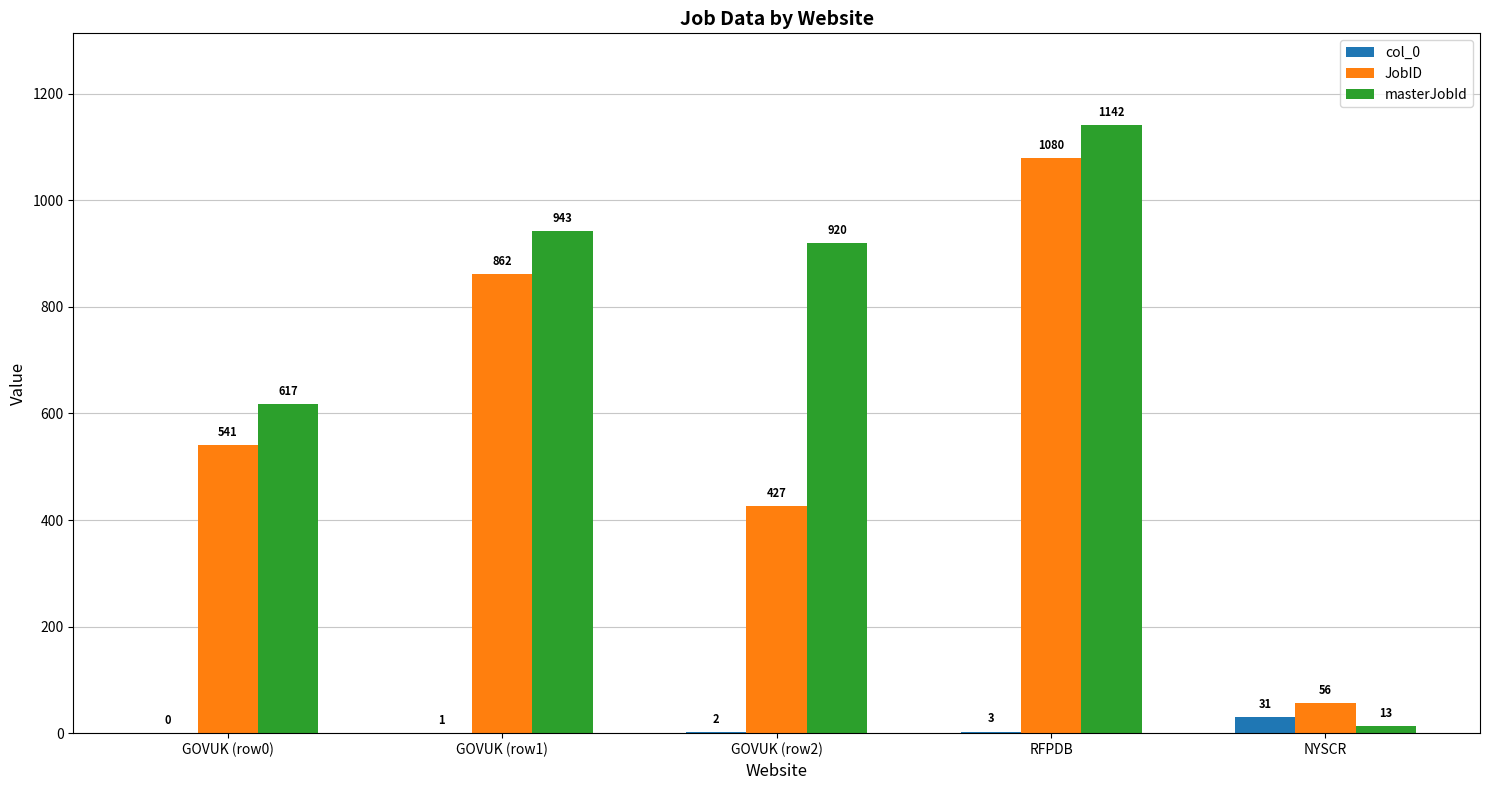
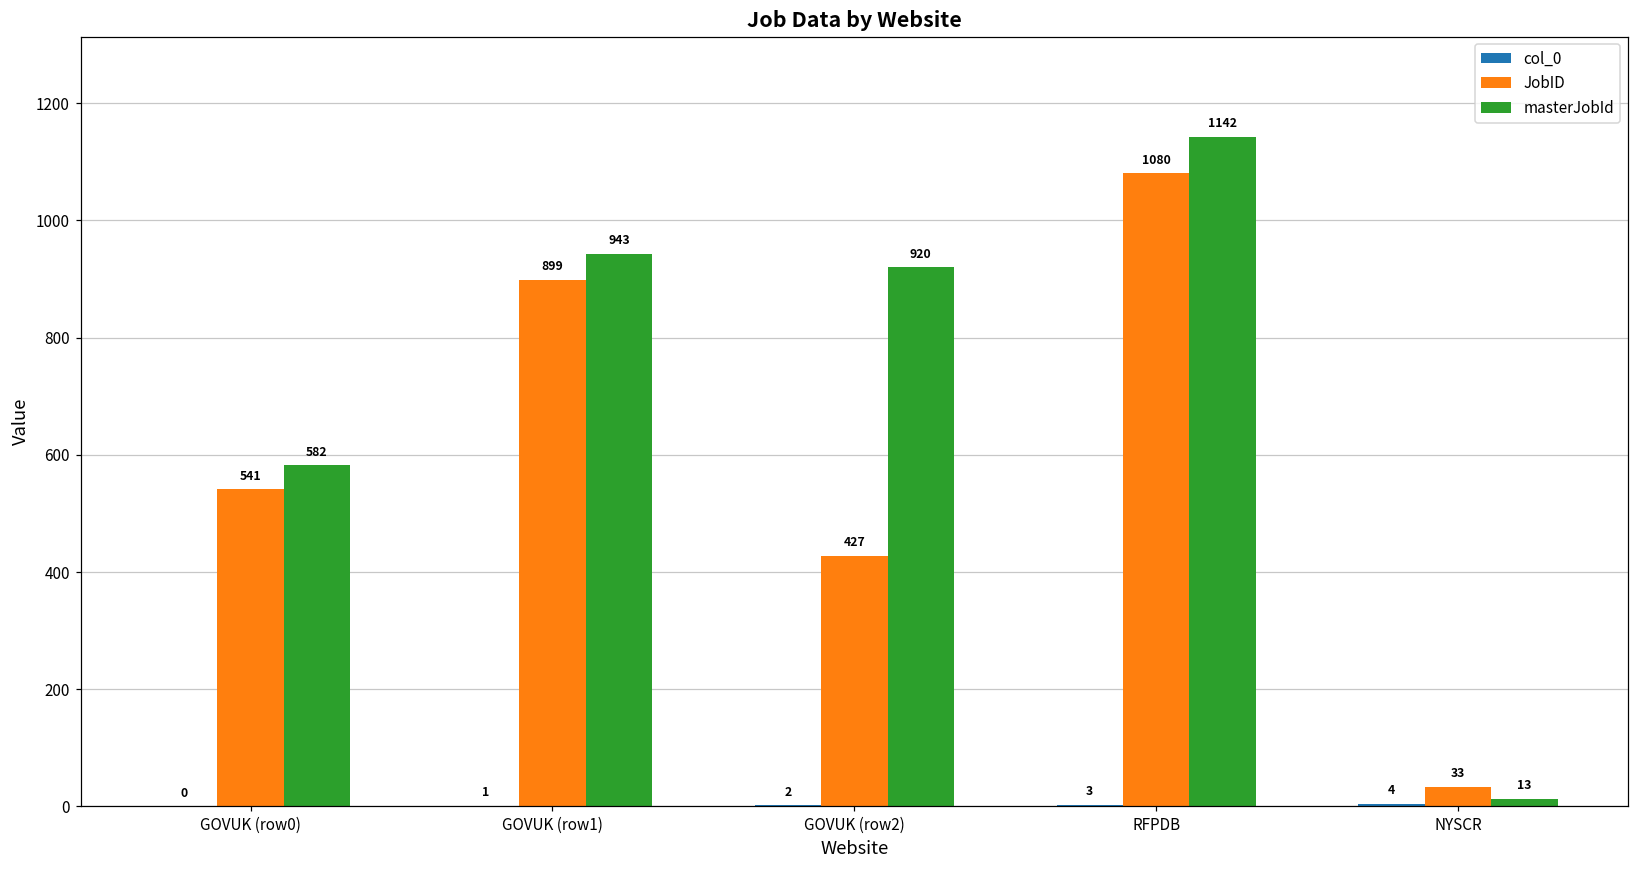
masterJobId, GOVUK (row0): 617 -> 582
JobID, GOVUK (row1): 862 -> 899
col_0, NYSCR: 31 -> 4
JobID, NYSCR: 56 -> 33
